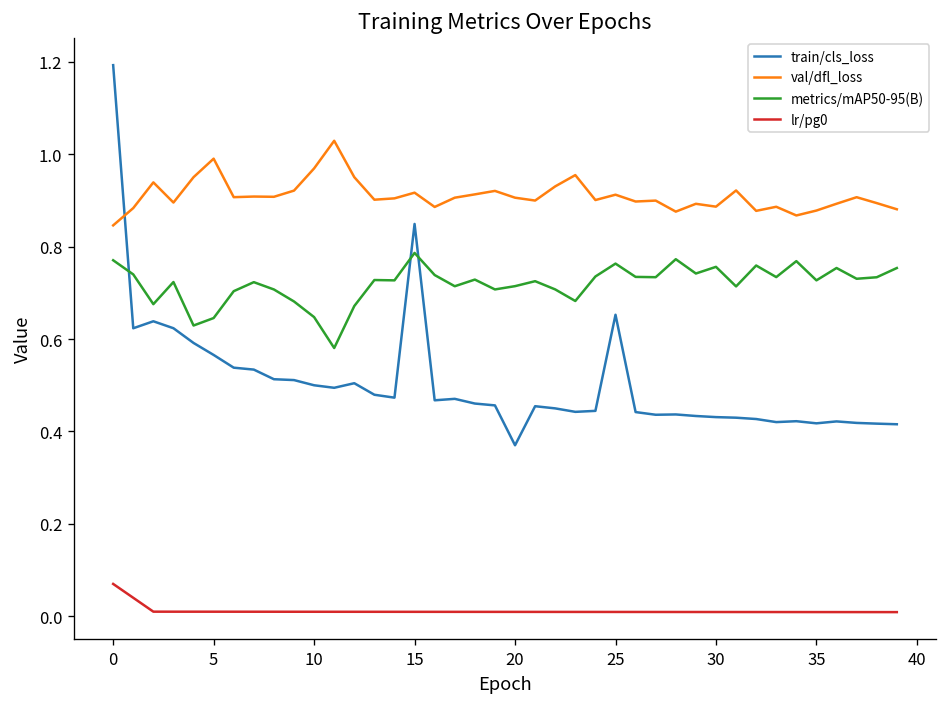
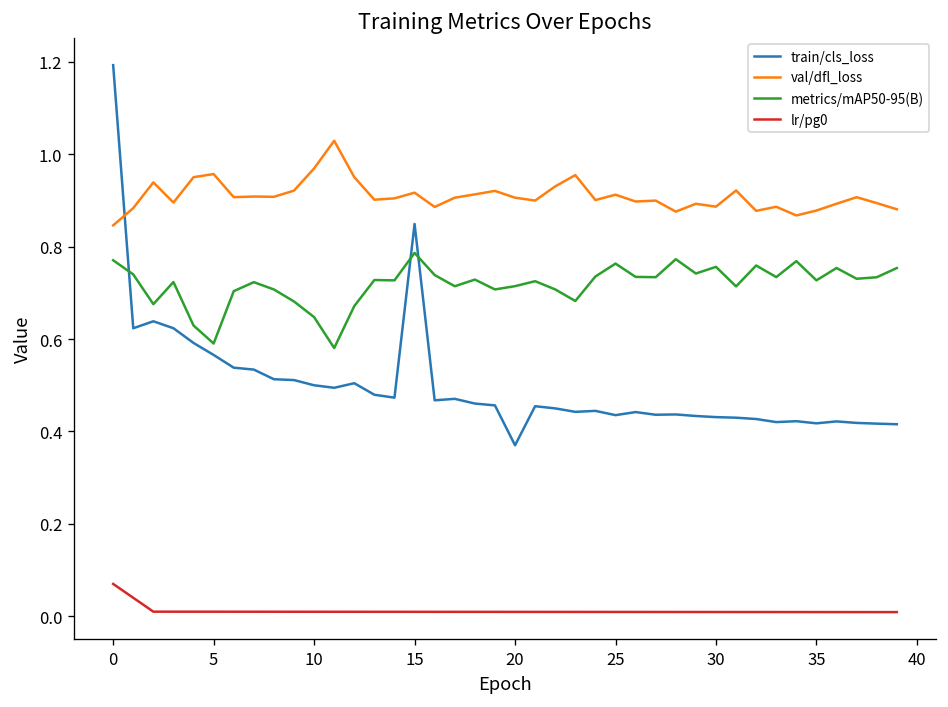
val/dfl_loss, 5: 0.99 -> 0.96
metrics/mAP50-95(B), 5: 0.65 -> 0.59
train/cls_loss, 25: 0.65 -> 0.44
